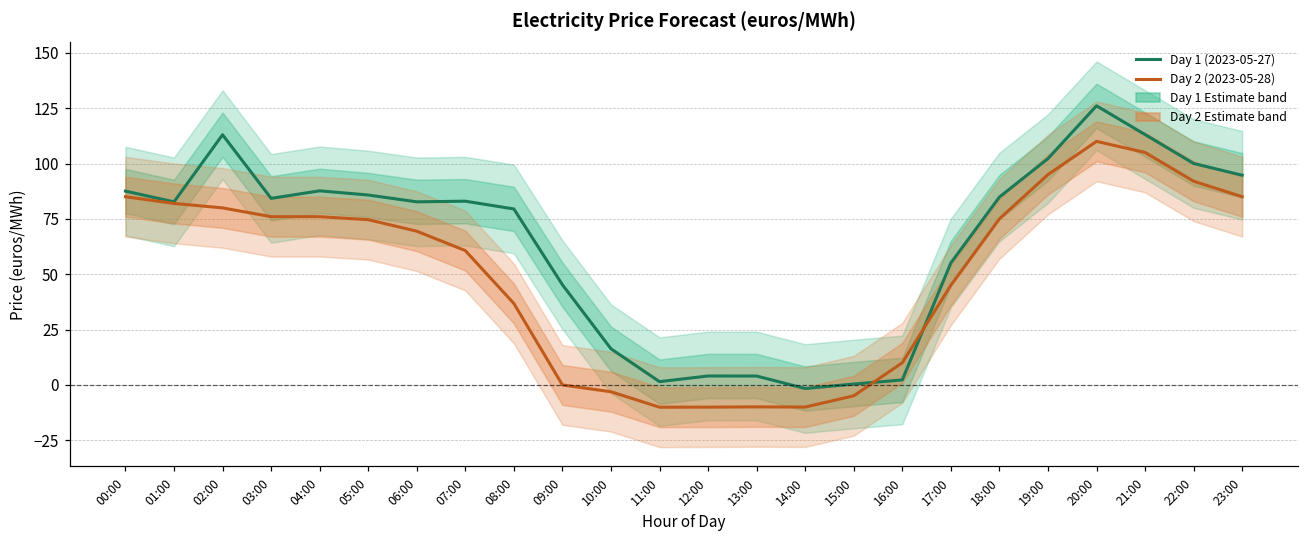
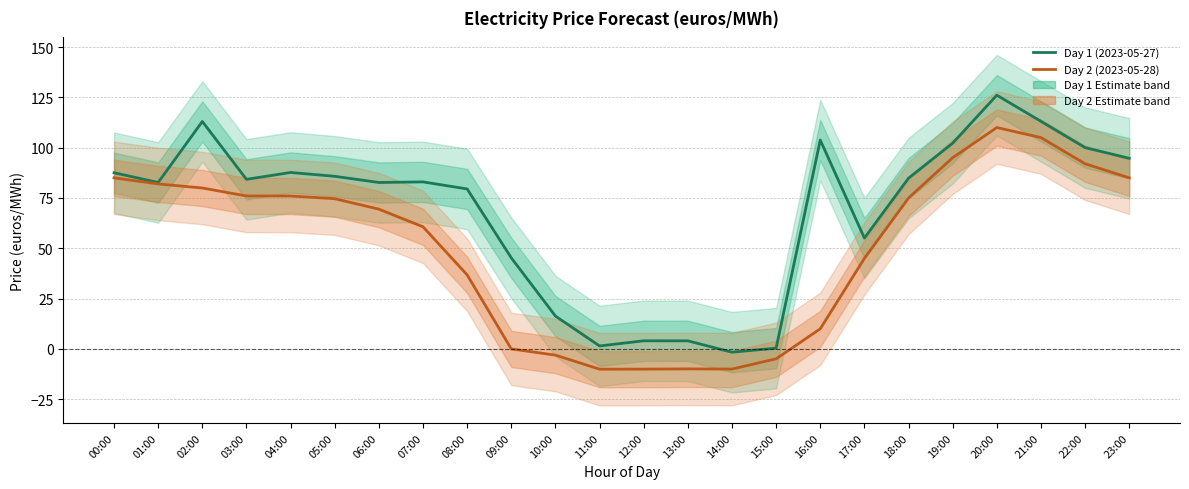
Day 1 (2023-05-27), 16:00: 2 -> 104
